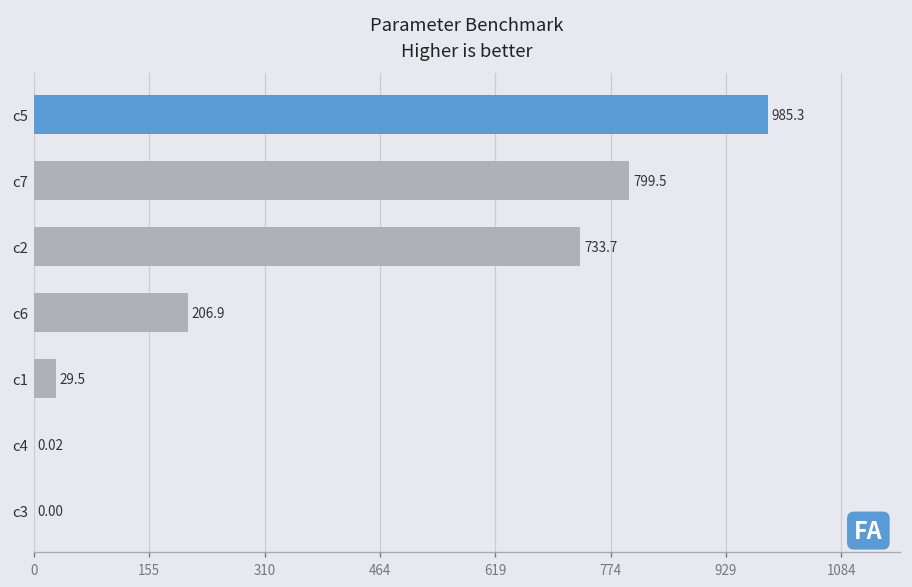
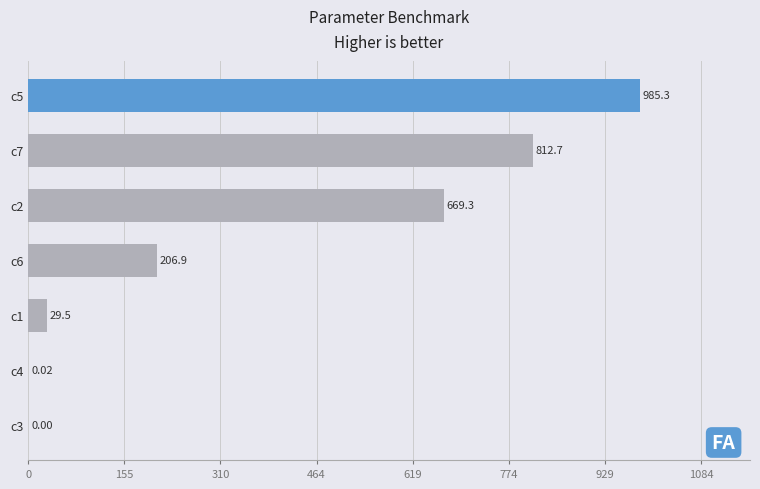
c7: 799.5 -> 812.7
c2: 733.7 -> 669.3
